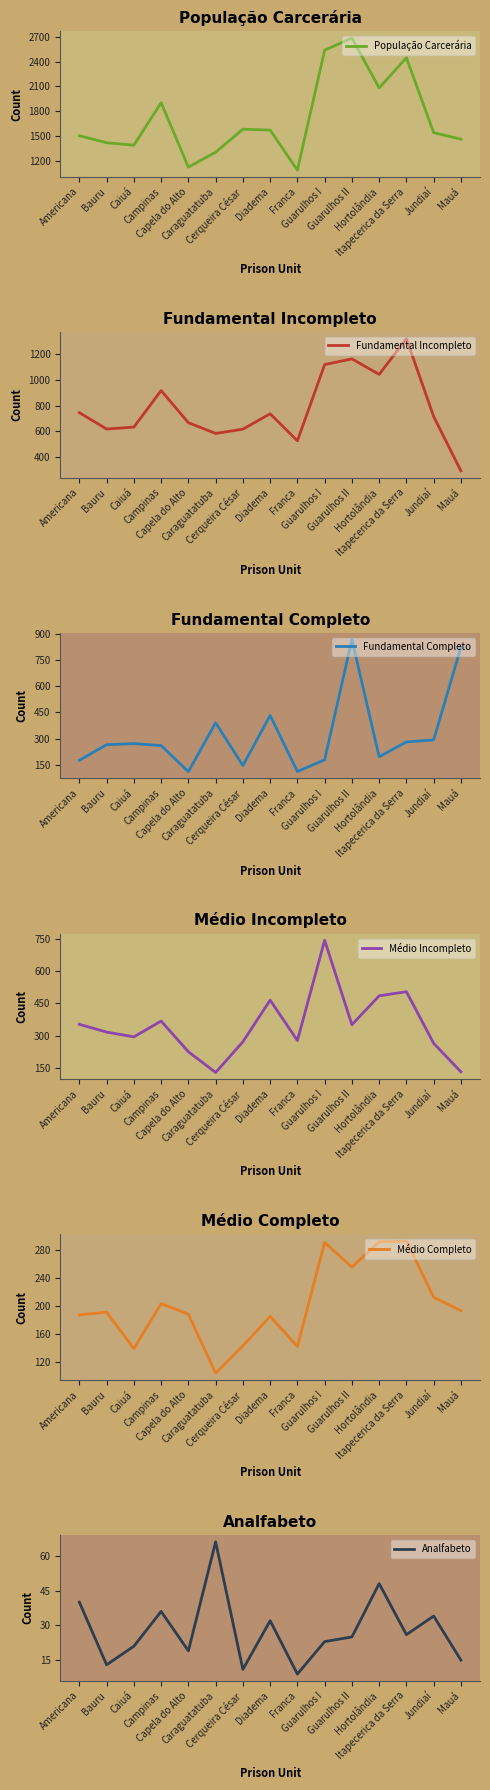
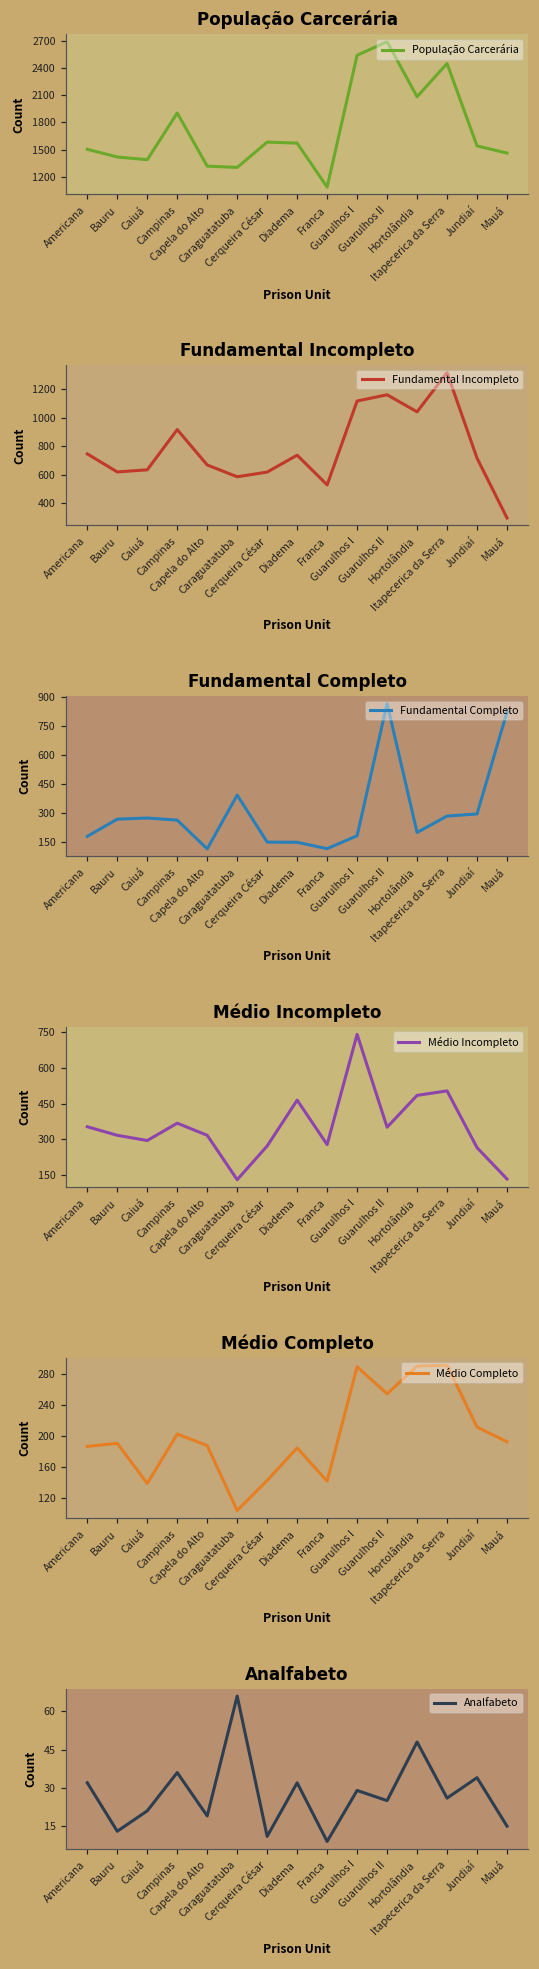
População Carcerária, Capela do Alto: 1100 -> 1300
Fundamental Completo, Diadema: 430 -> 150
Médio Incompleto, Capela do Alto: 230 -> 320
Analfabeto, Americana: 40 -> 32
Analfabeto, Guarulhos I: 23 -> 29
